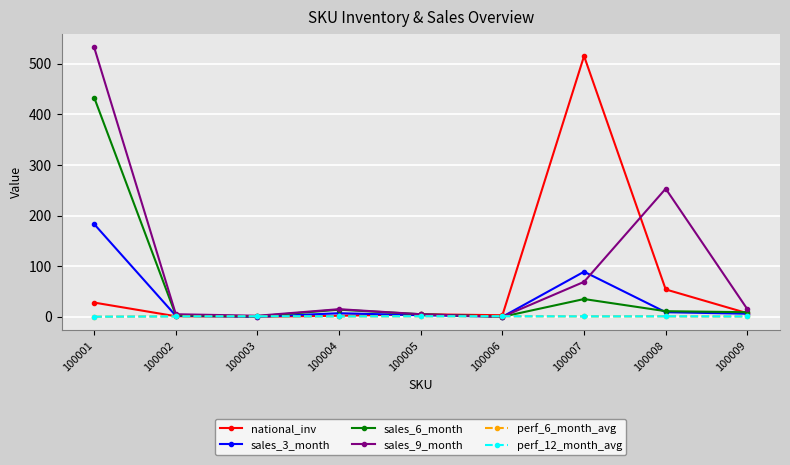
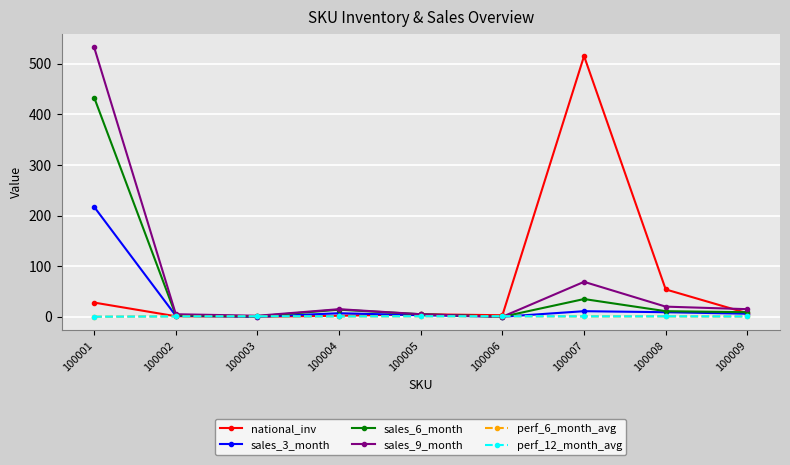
sales_3_month, 100001: 180 -> 220
sales_3_month, 100007: 90 -> 10
sales_9_month, 100008: 250 -> 20
